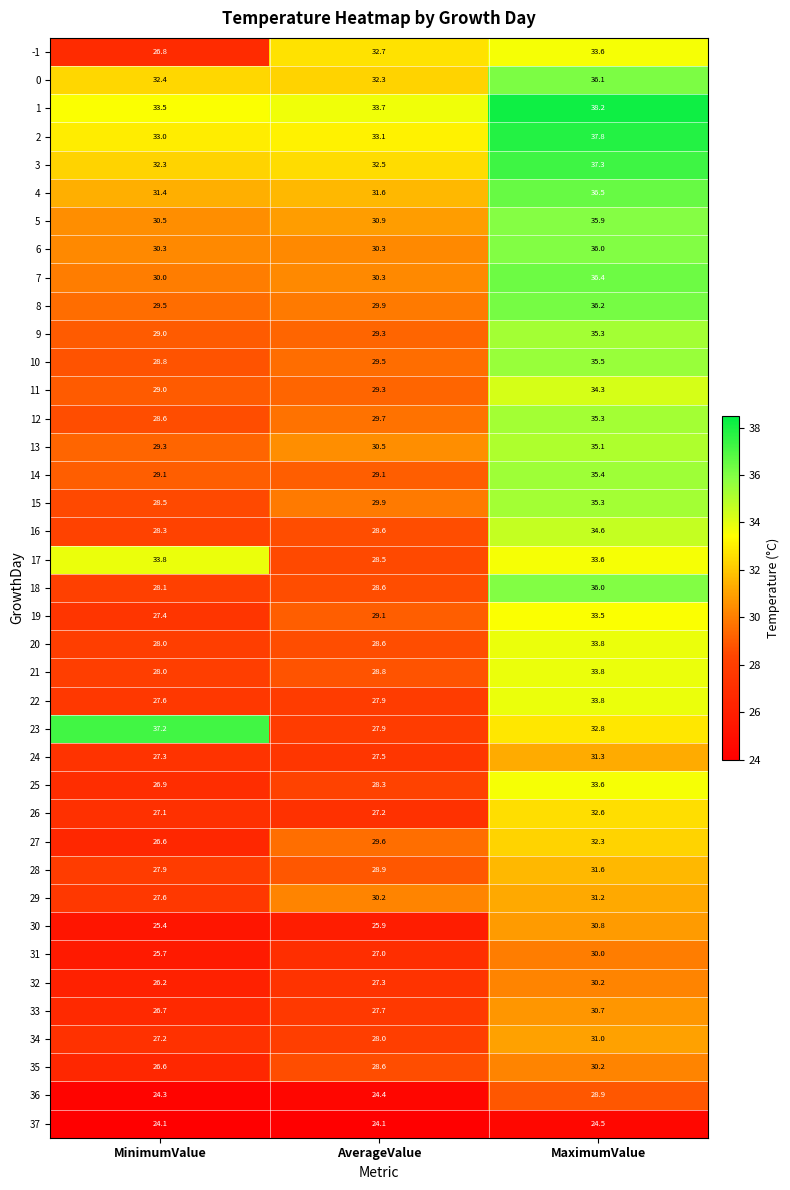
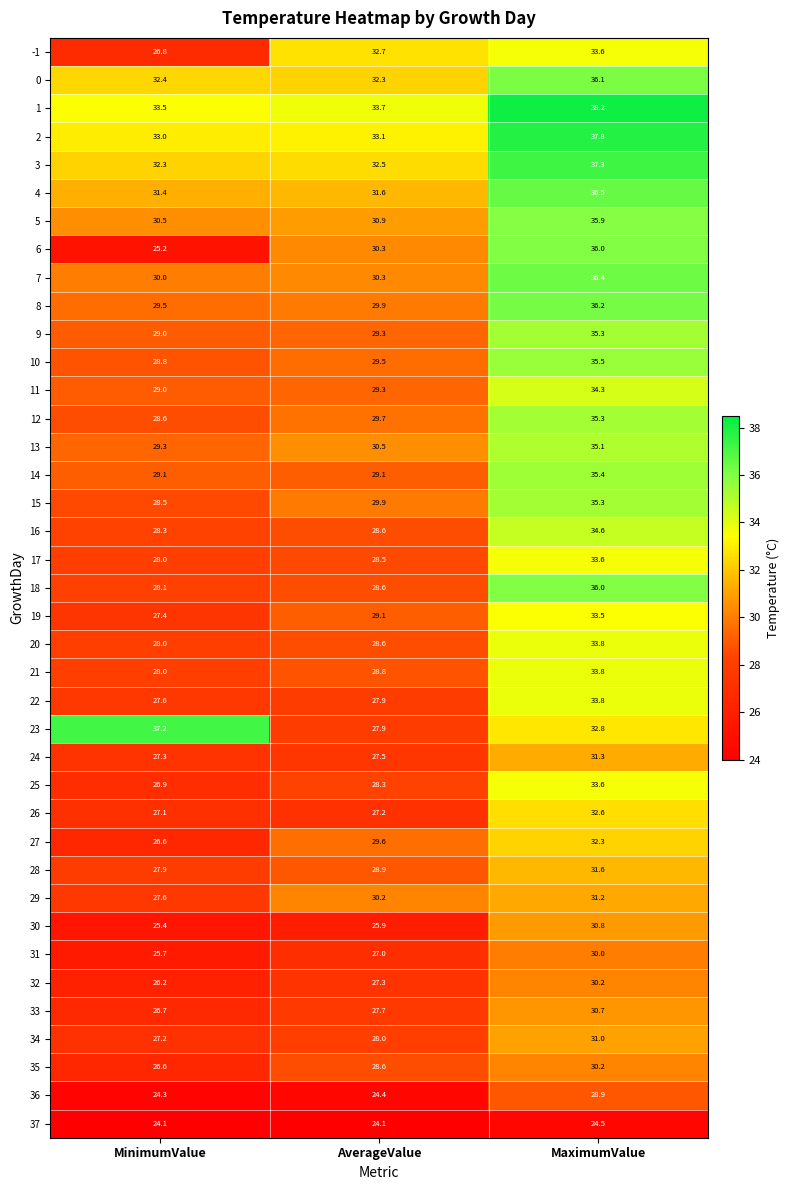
6, MinimumValue: 30.3 -> 25.2
17, MinimumValue: 33.8 -> 28.0
